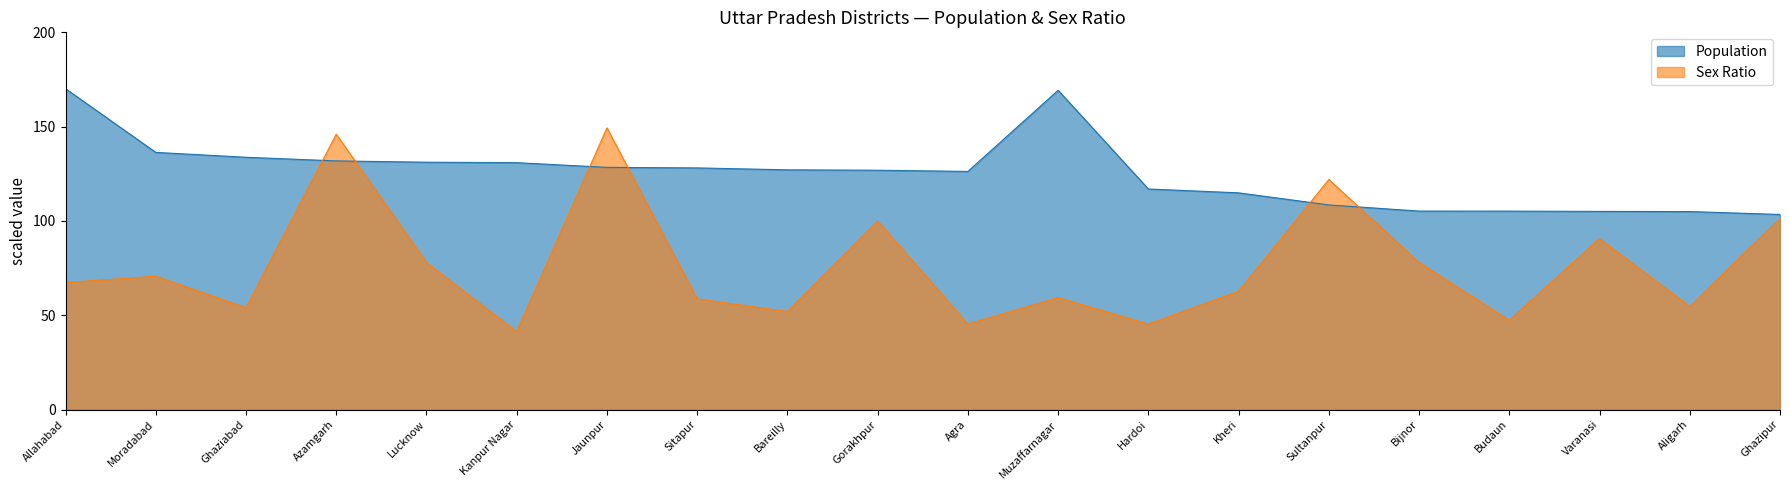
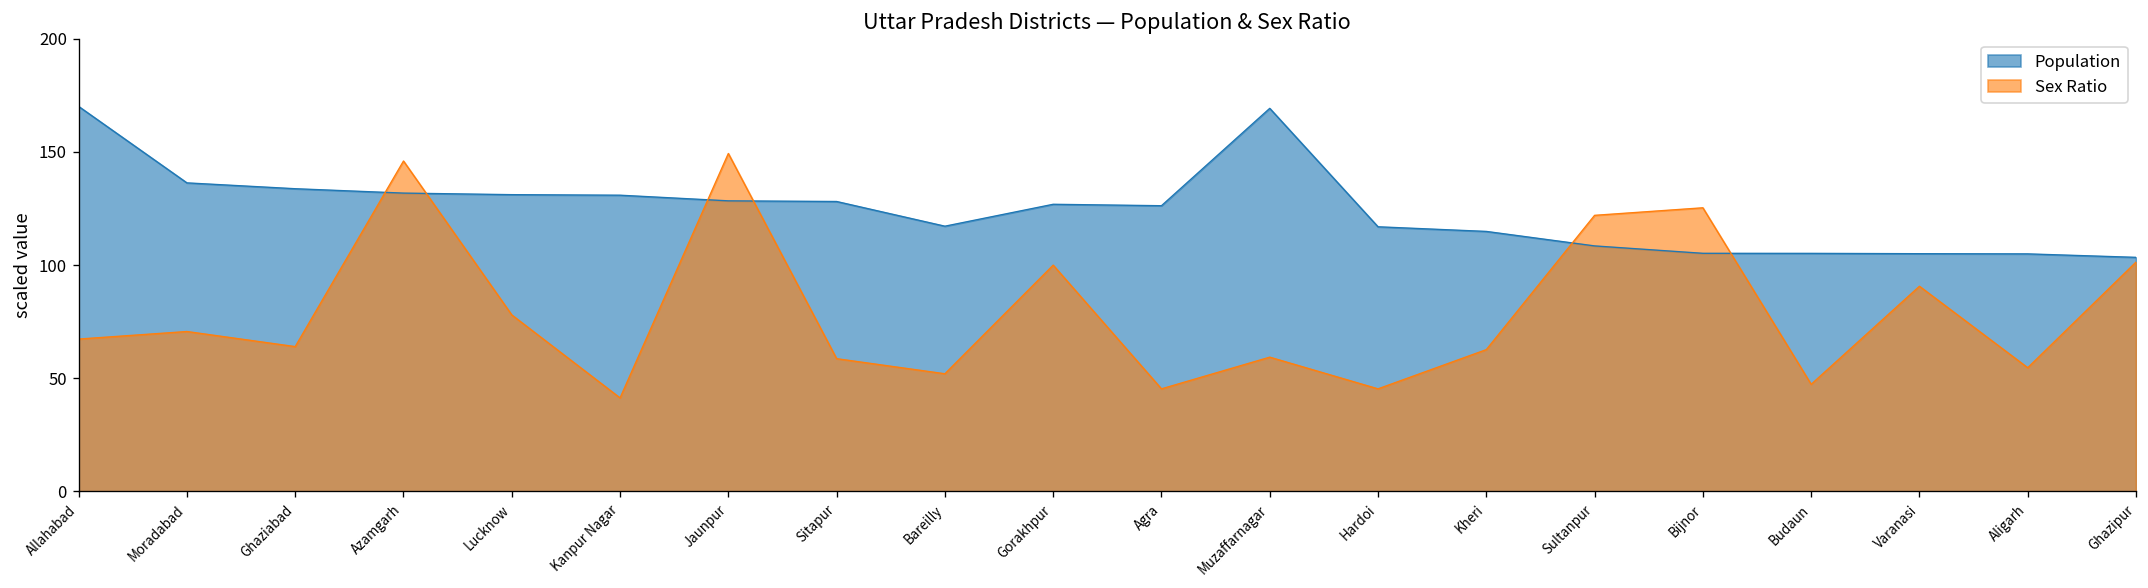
Sex Ratio, Ghaziabad: 54 -> 64
Population, Bareilly: 127 -> 117
Sex Ratio, Bijnor: 78 -> 125
